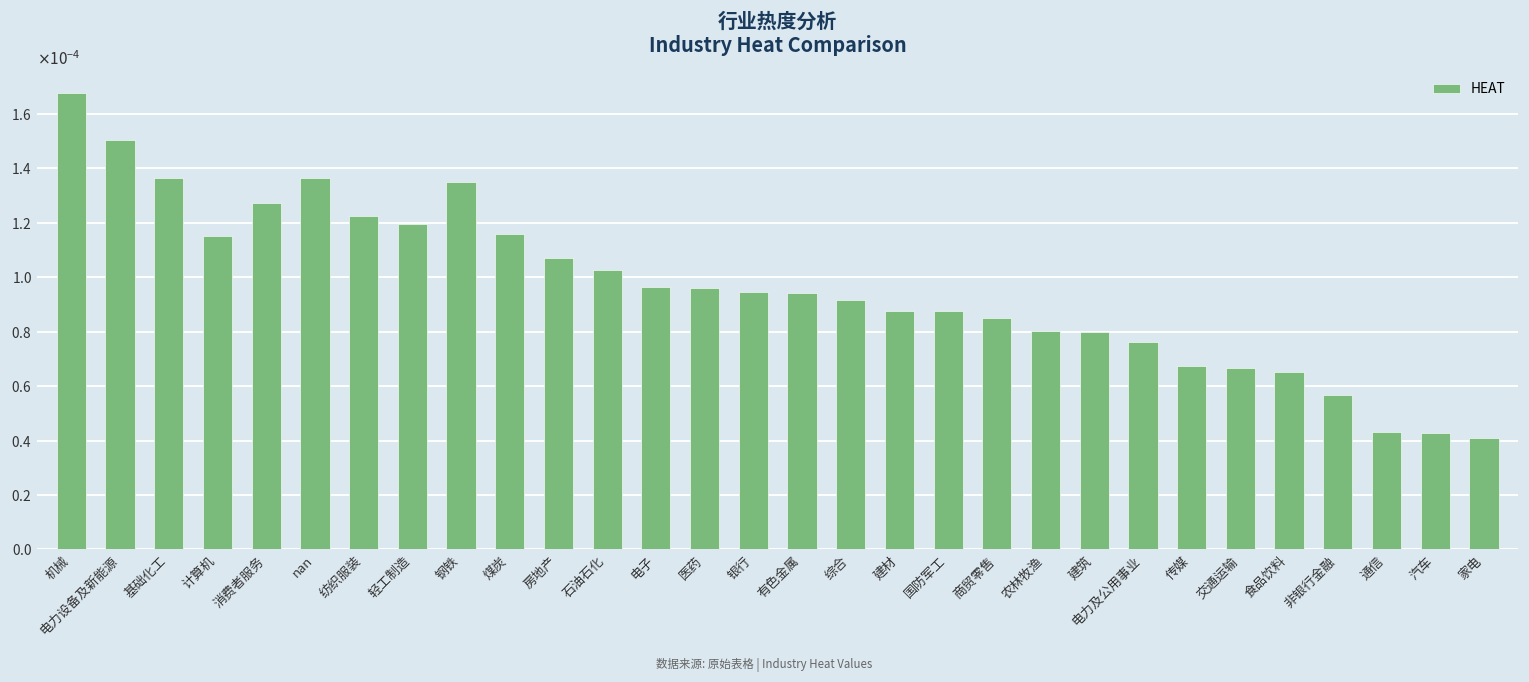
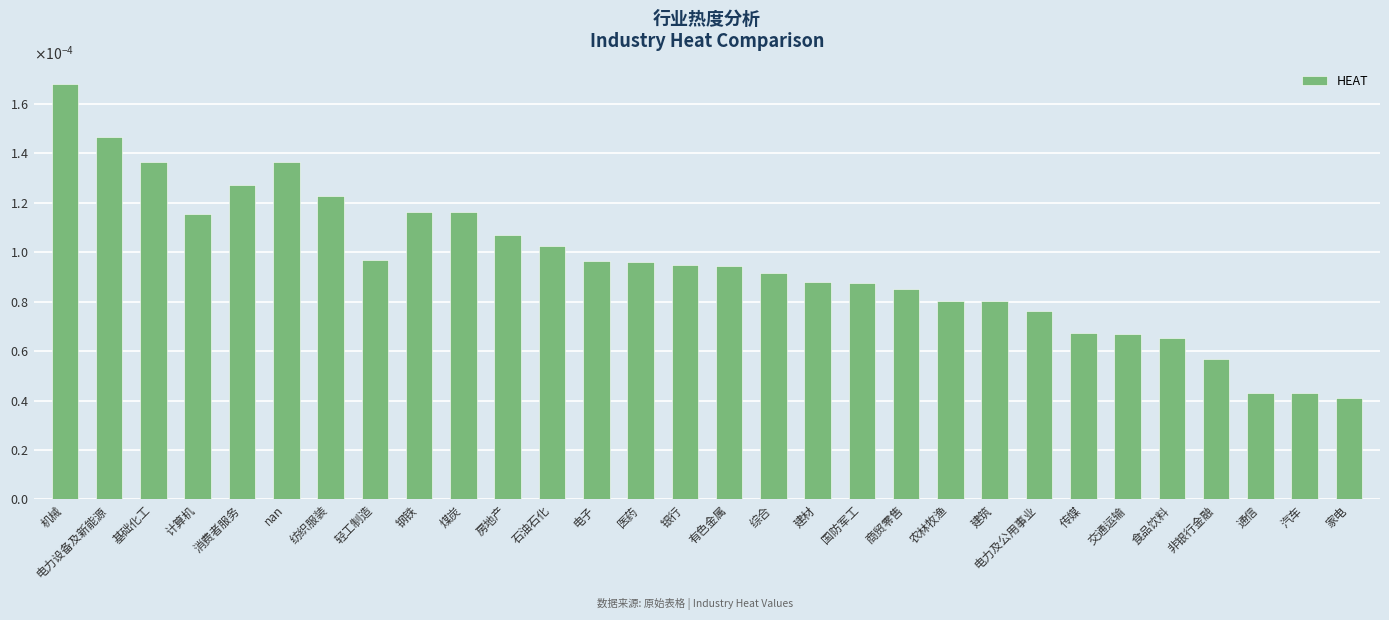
电力设备及新能源: 0.000151 -> 0.000147
轻工制造: 0.000120 -> 0.000097
钢铁: 0.000135 -> 0.000116
